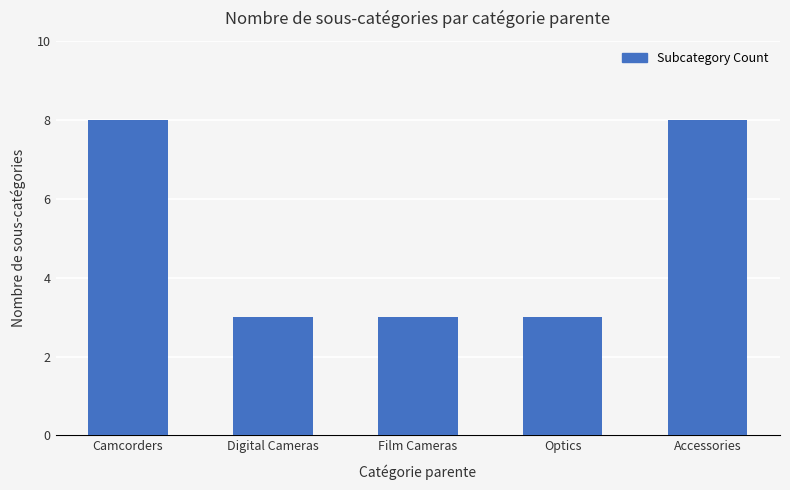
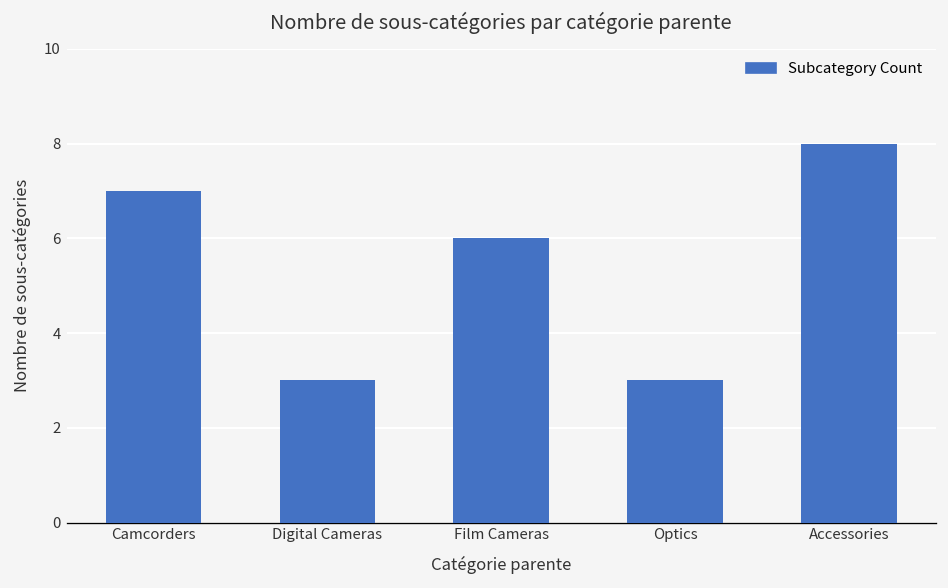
Camcorders: 8 -> 7
Film Cameras: 3 -> 6
